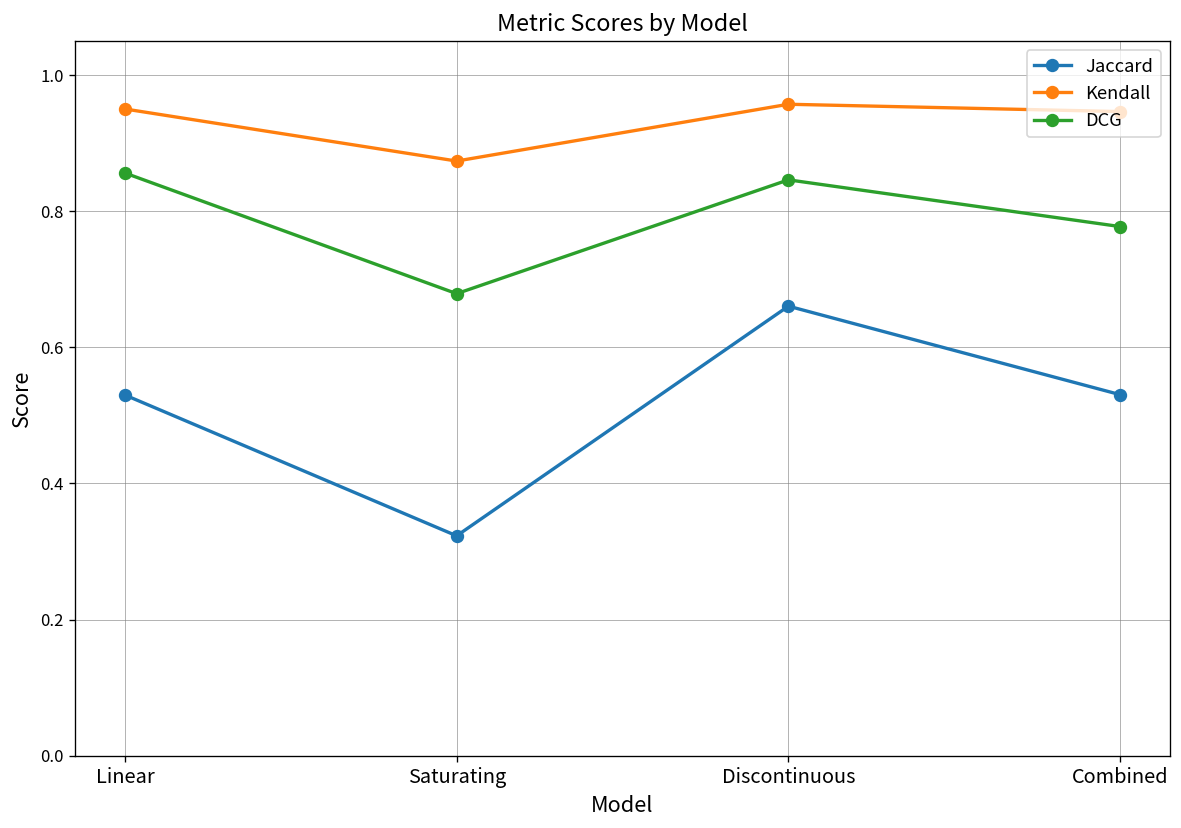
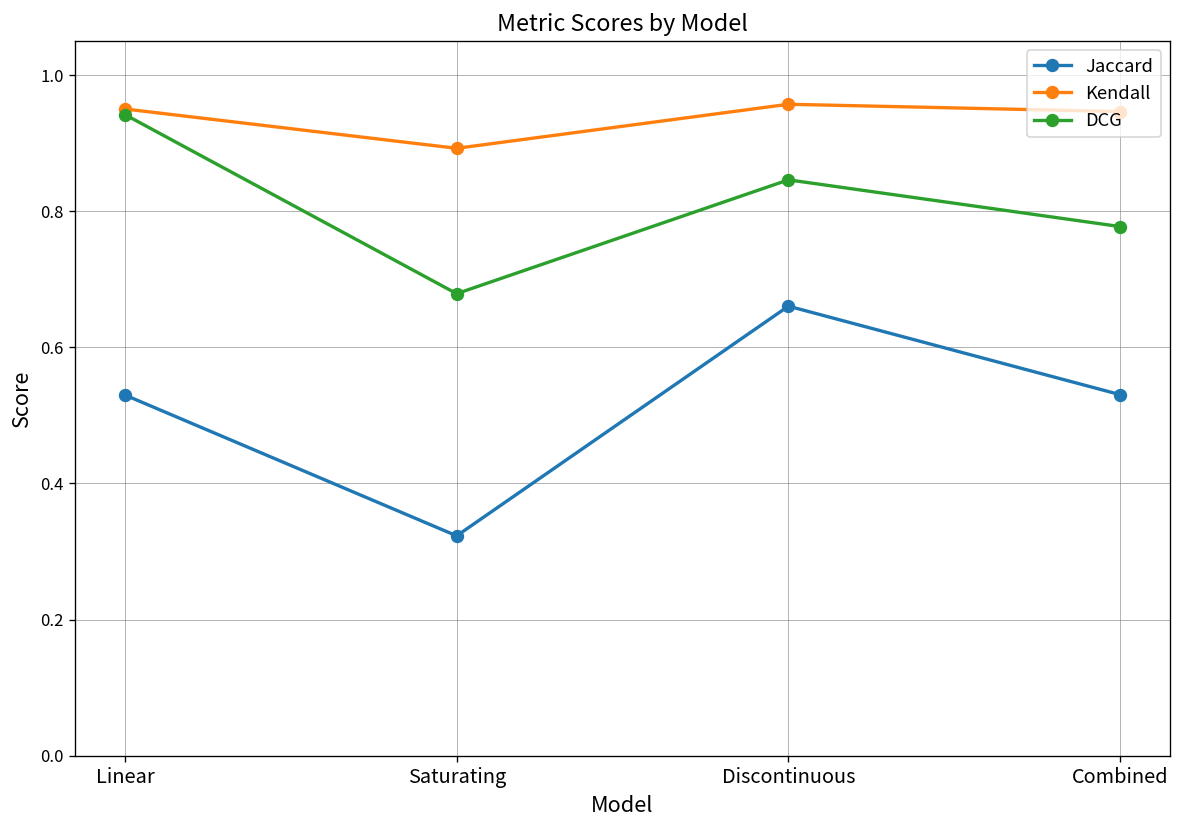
DCG, Linear: 0.86 -> 0.94
Kendall, Saturating: 0.87 -> 0.89
